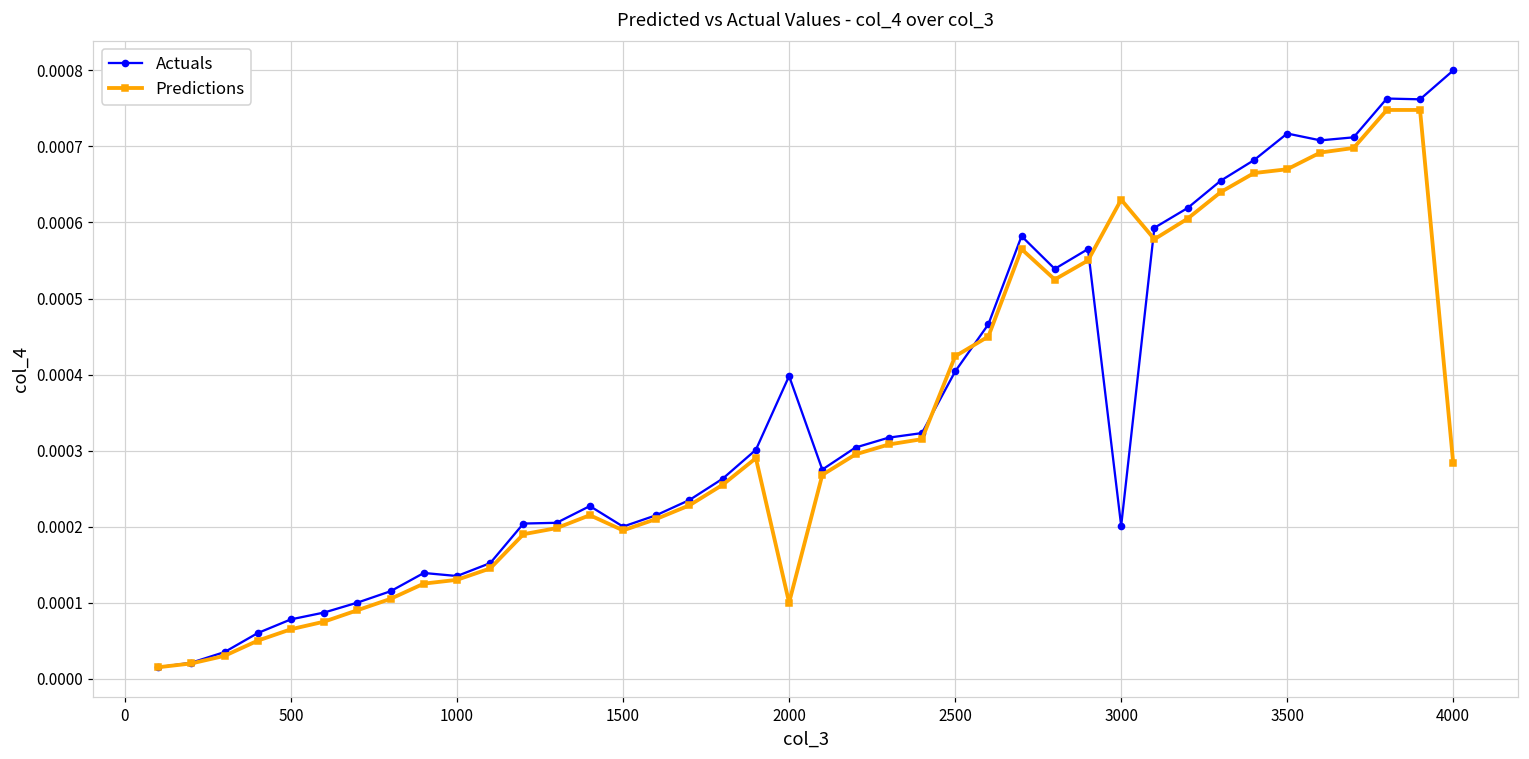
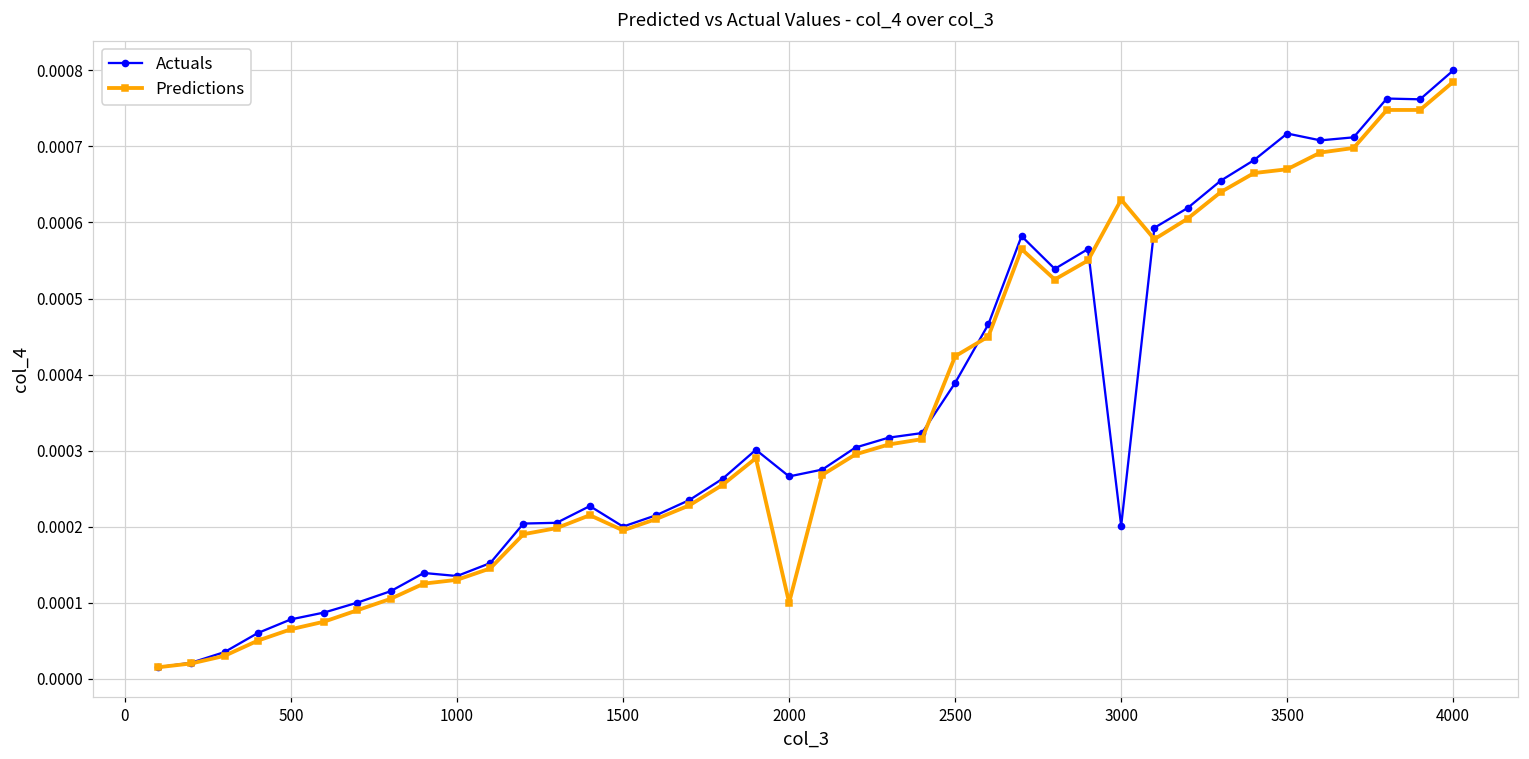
Actuals, 2000: 0.00040 -> 0.00027
Actuals, 2500: 0.00040 -> 0.00039
Predictions, 4000: 0.00028 -> 0.00079
